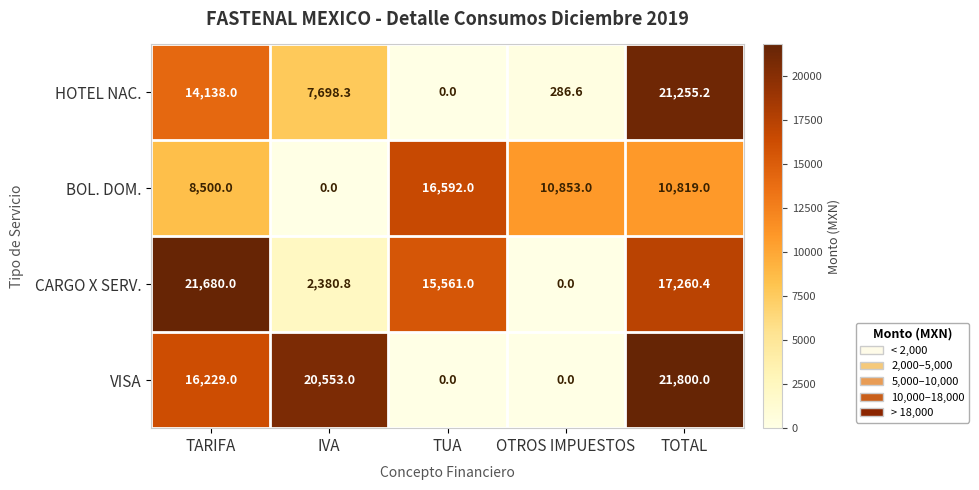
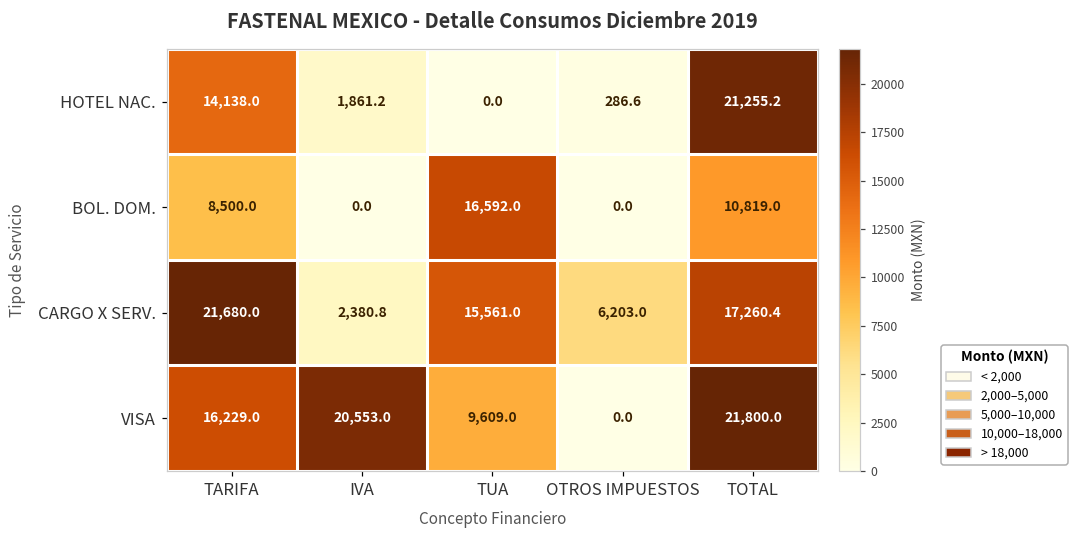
HOTEL NAC., IVA: 7,698.3 -> 1,861.2
BOL. DOM., OTROS IMPUESTOS: 10,853.0 -> 0.0
CARGO X SERV., OTROS IMPUESTOS: 0.0 -> 6,203.0
VISA, TUA: 0.0 -> 9,609.0
